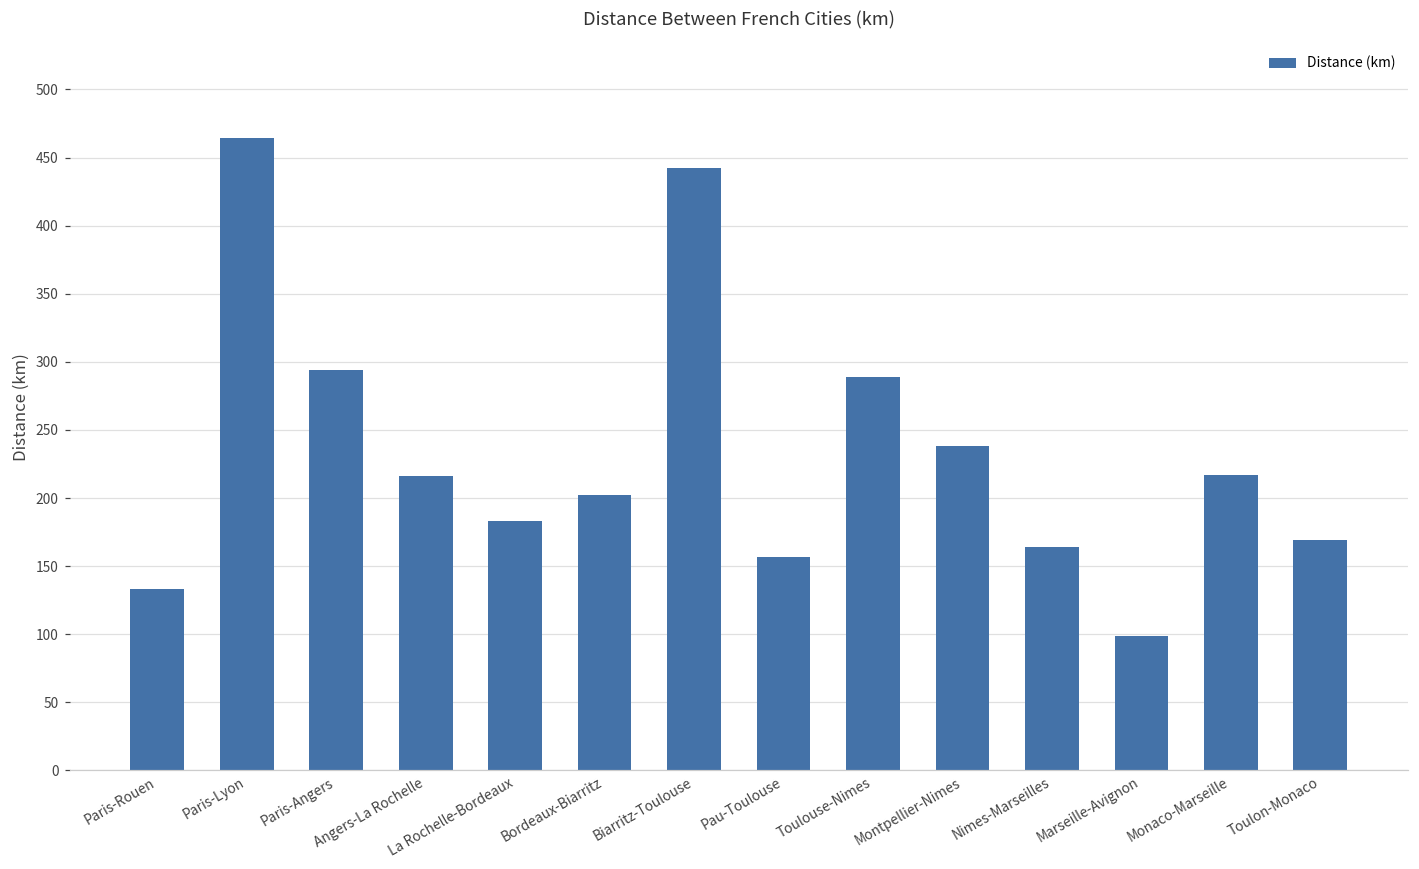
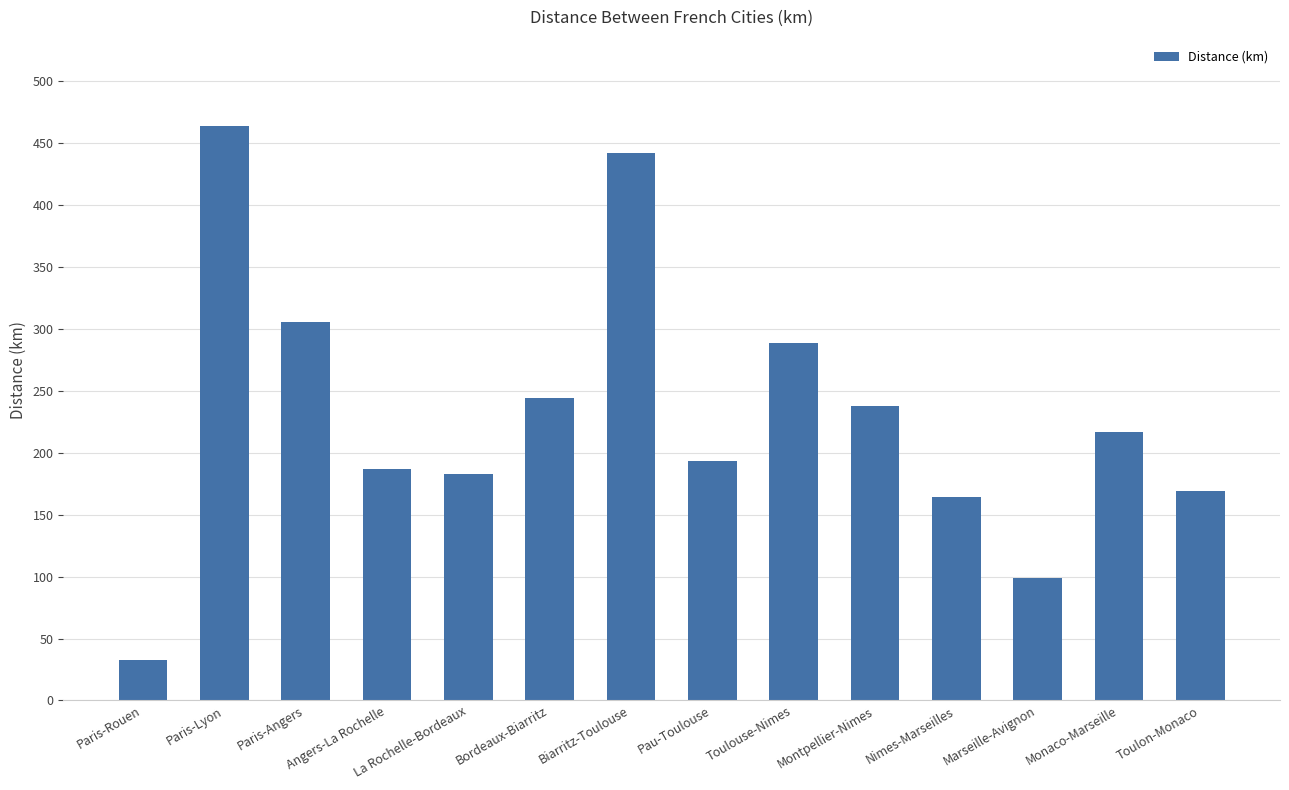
Paris-Rouen: 133 -> 33
Paris-Angers: 294 -> 306
Angers-La Rochelle: 216 -> 187
Bordeaux-Biarritz: 202 -> 244
Pau-Toulouse: 157 -> 193
